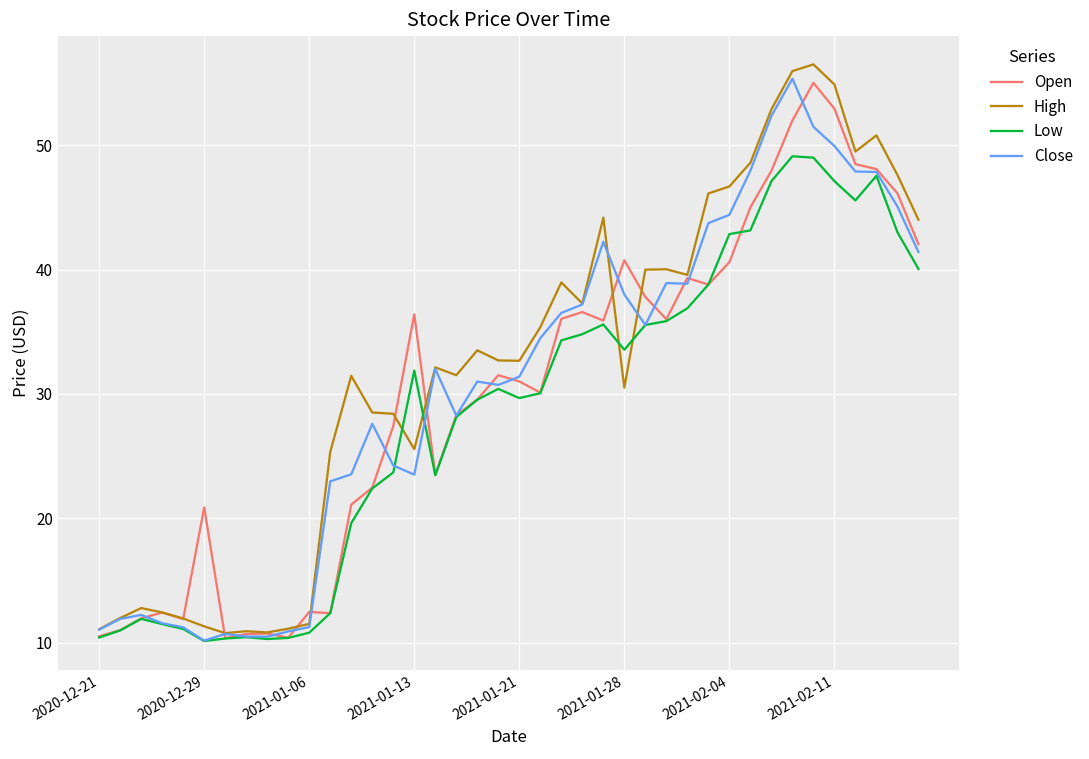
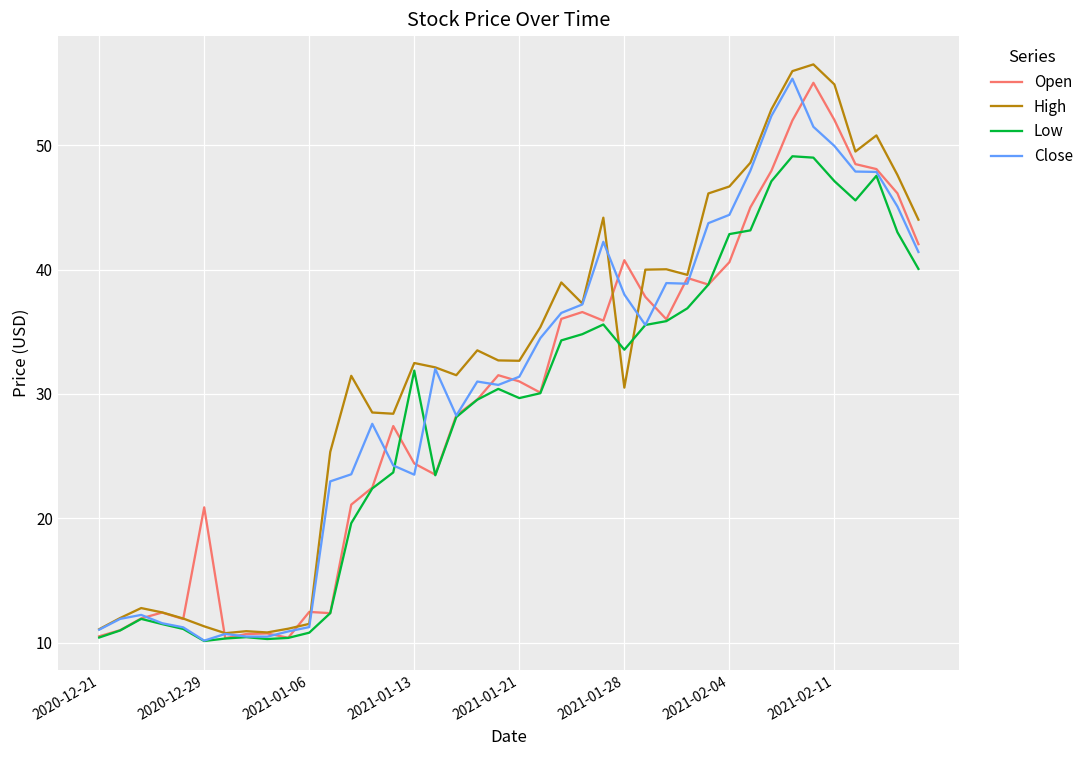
Open, 2021-01-13: 36.4 -> 24.4
High, 2021-01-13: 25.6 -> 32.5
Open, 2021-02-11: 52.9 -> 52.0
